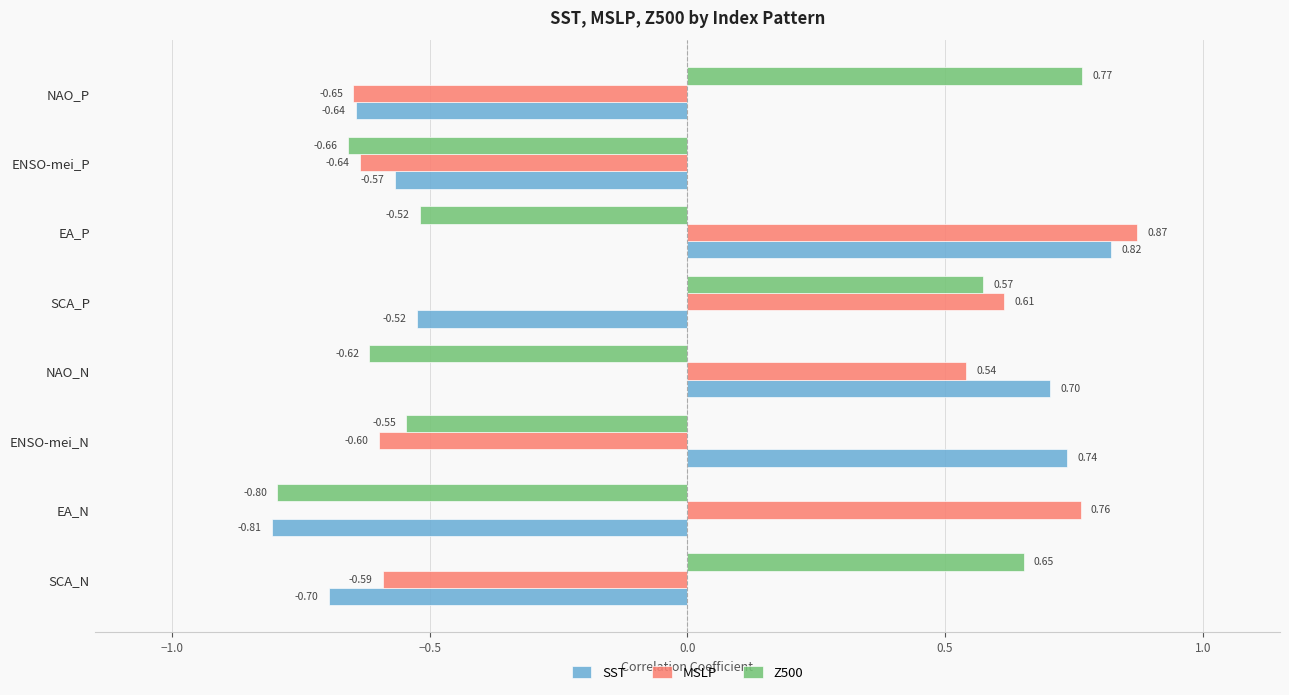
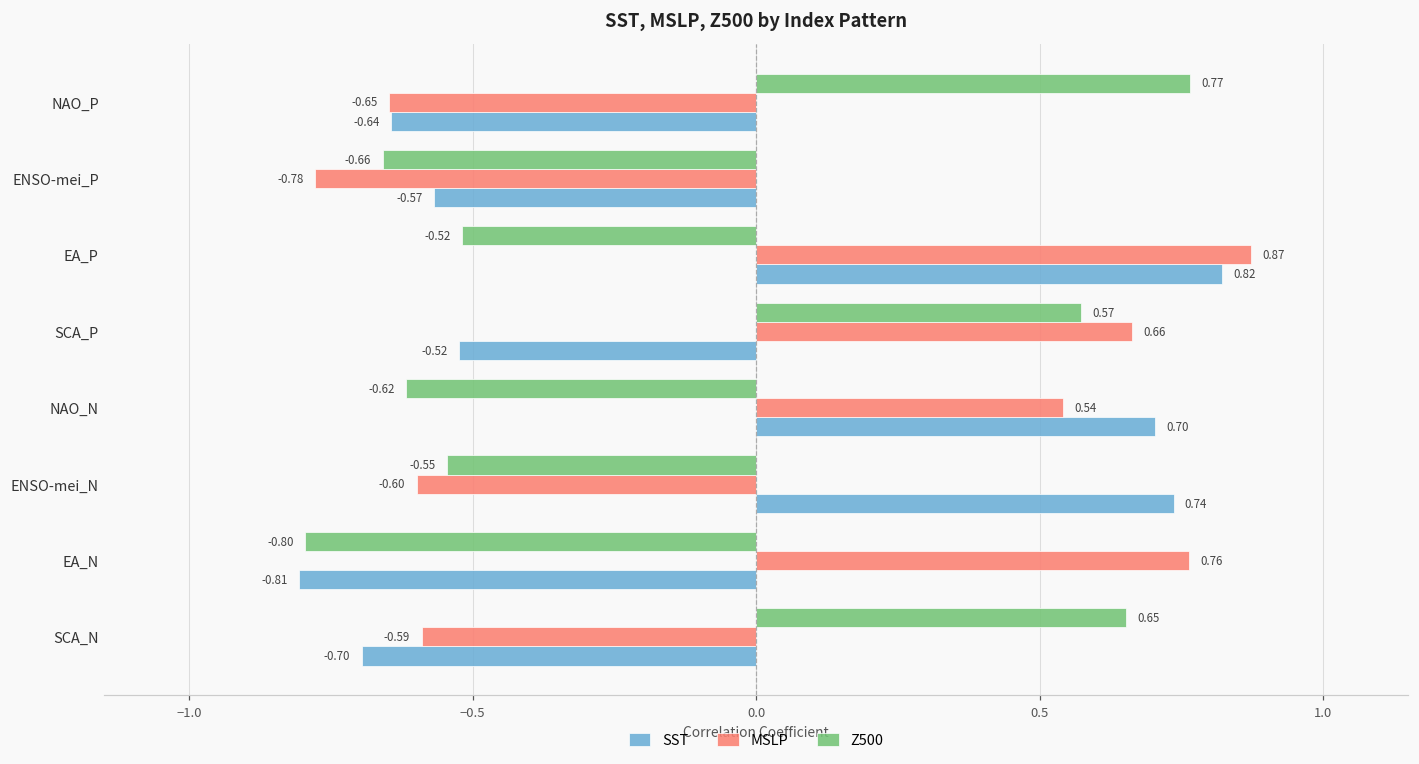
MSLP, ENSO-mei_P: -0.64 -> -0.78
MSLP, SCA_P: 0.61 -> 0.66
